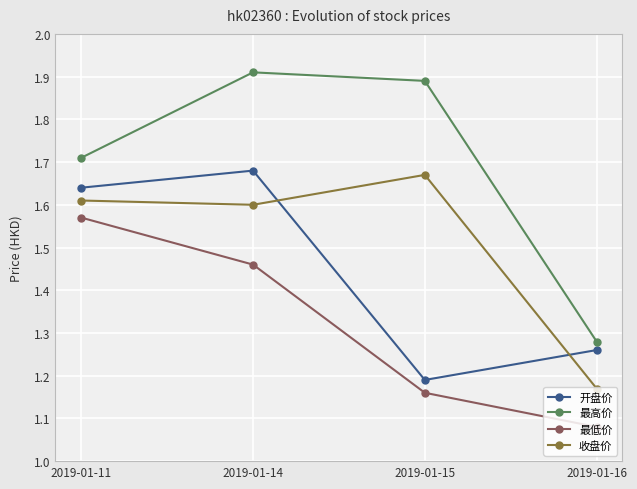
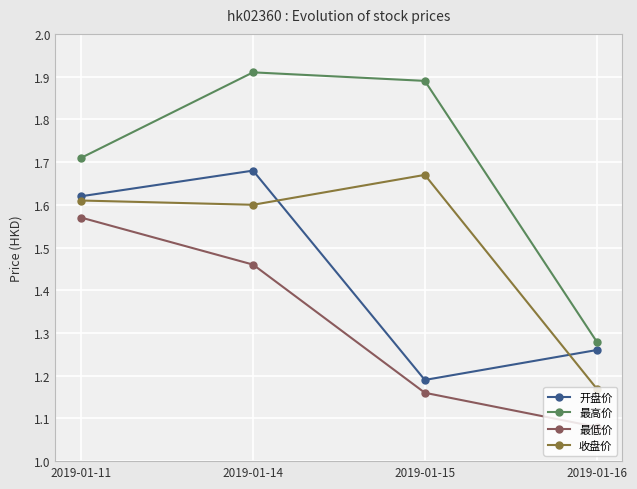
开盘价, 2019-01-11: 1.64 -> 1.62
